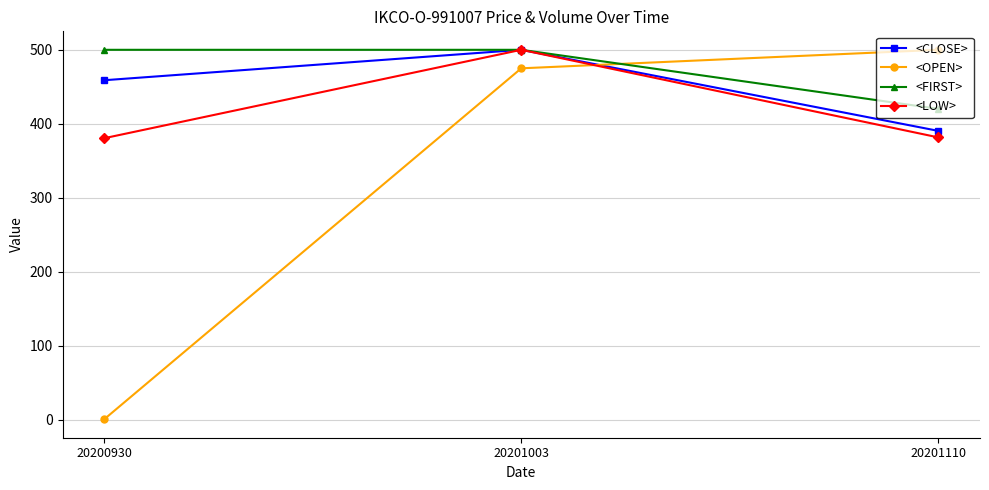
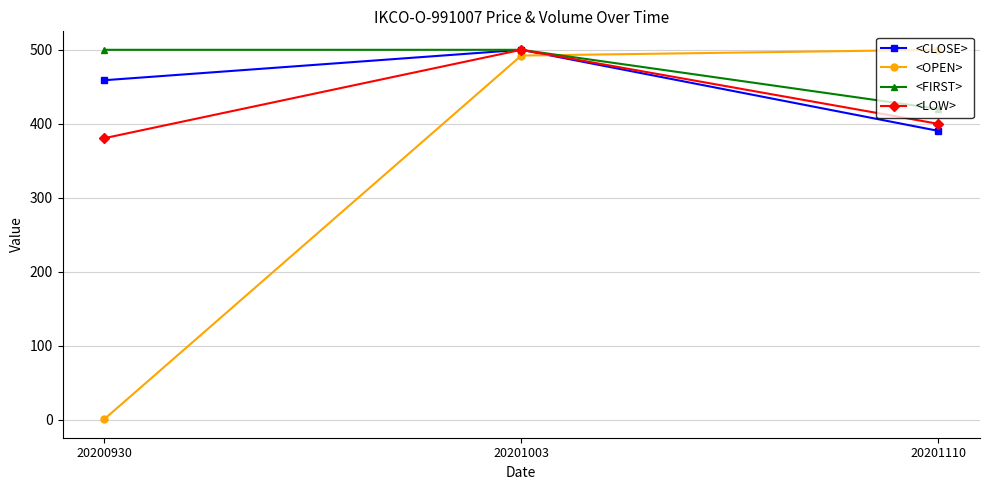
<OPEN>, 20201003: 480 -> 490
<LOW>, 20201110: 380 -> 400
